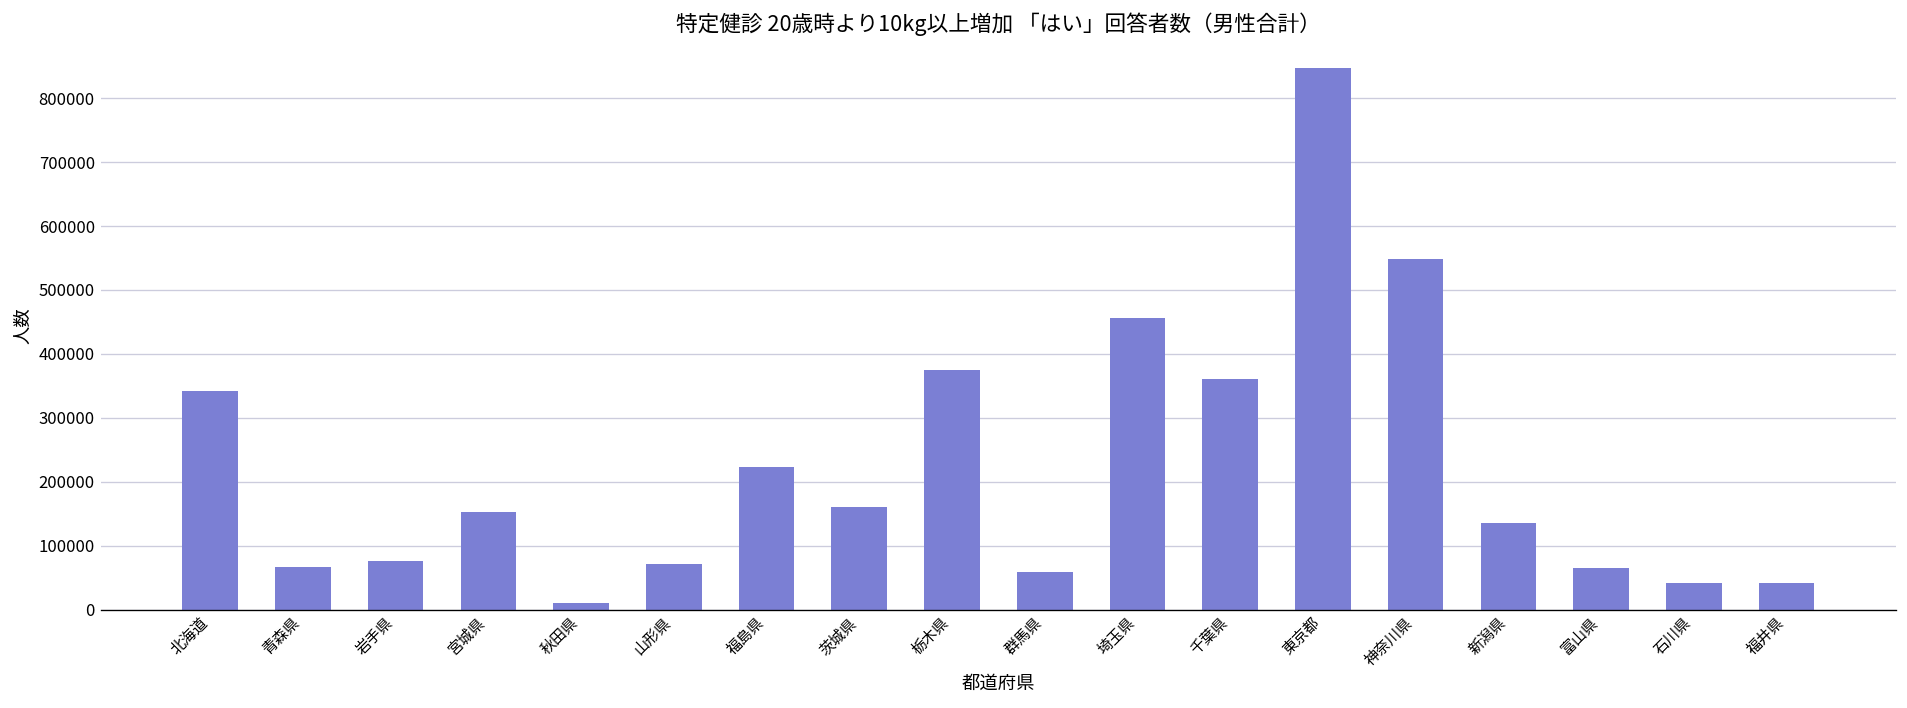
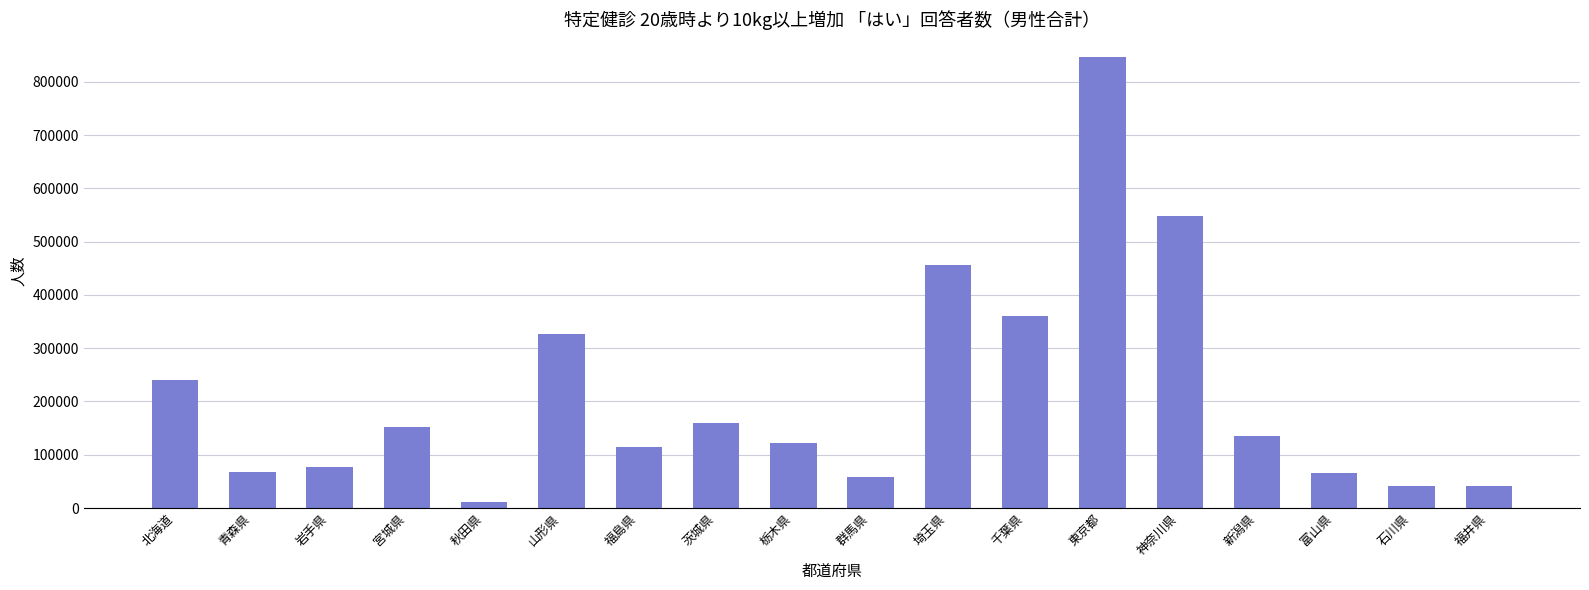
北海道: 340000 -> 240000
山形県: 70000 -> 330000
福島県: 220000 -> 110000
栃木県: 380000 -> 120000
